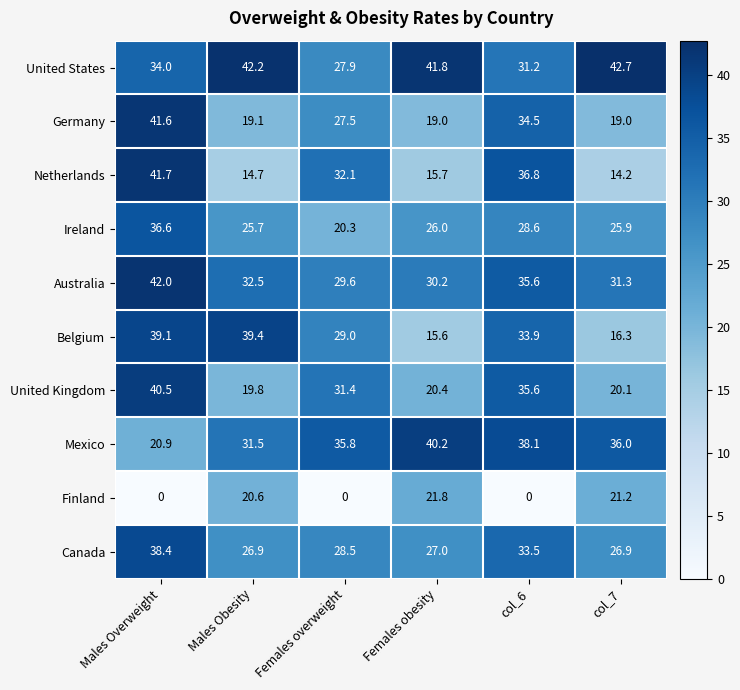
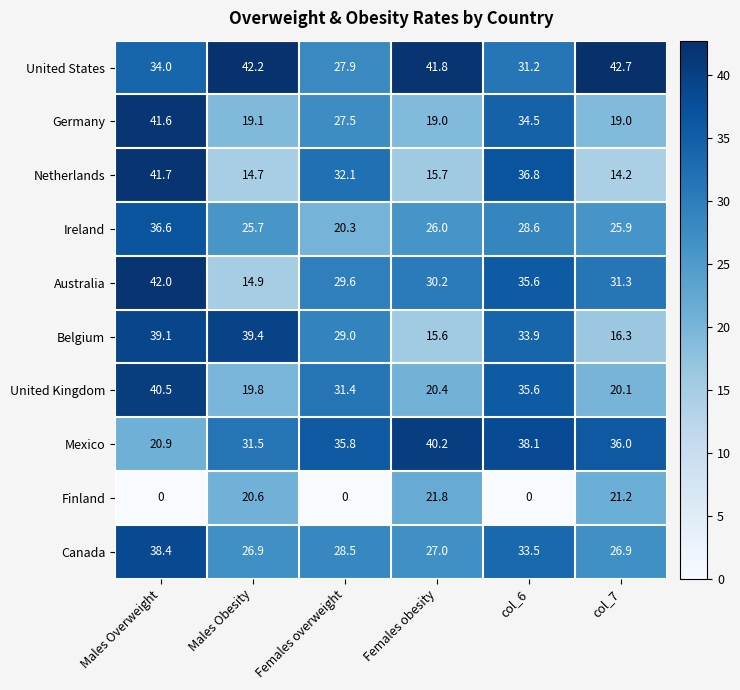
Australia, Males Obesity: 32.5 -> 14.9
